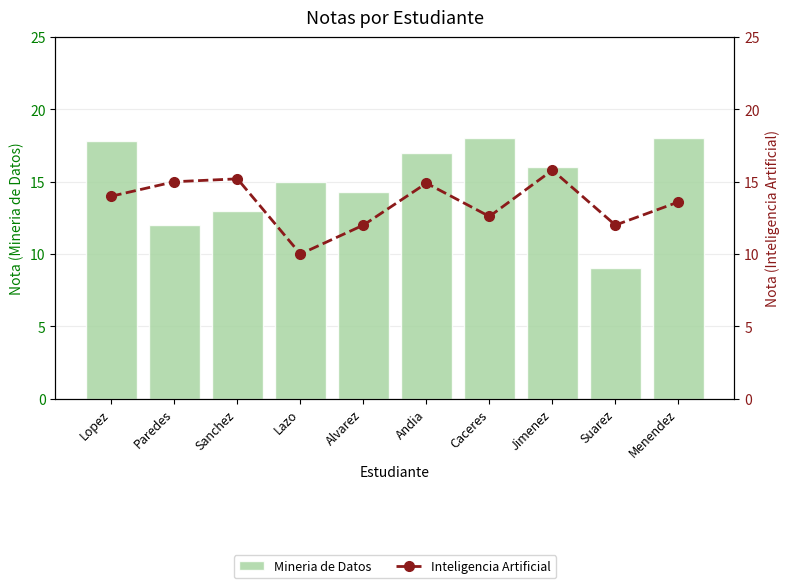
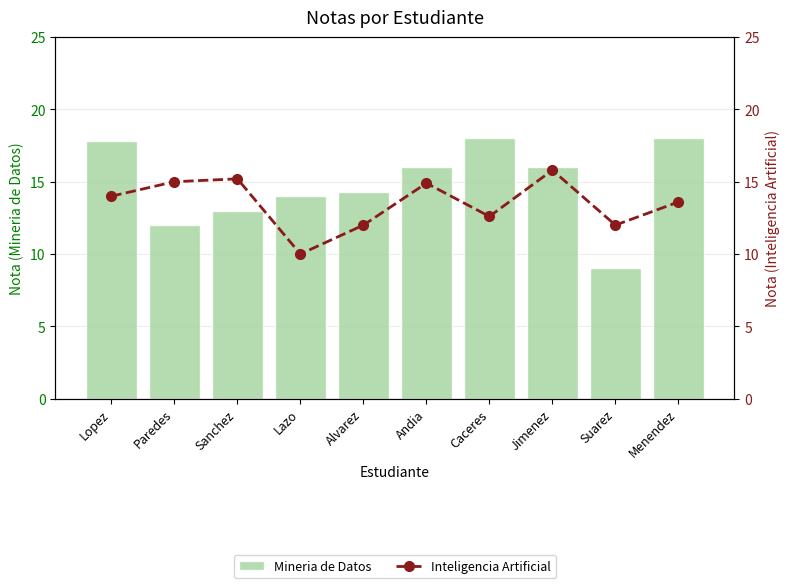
Mineria de Datos, Lazo: 15 -> 14
Mineria de Datos, Andia: 17 -> 16
